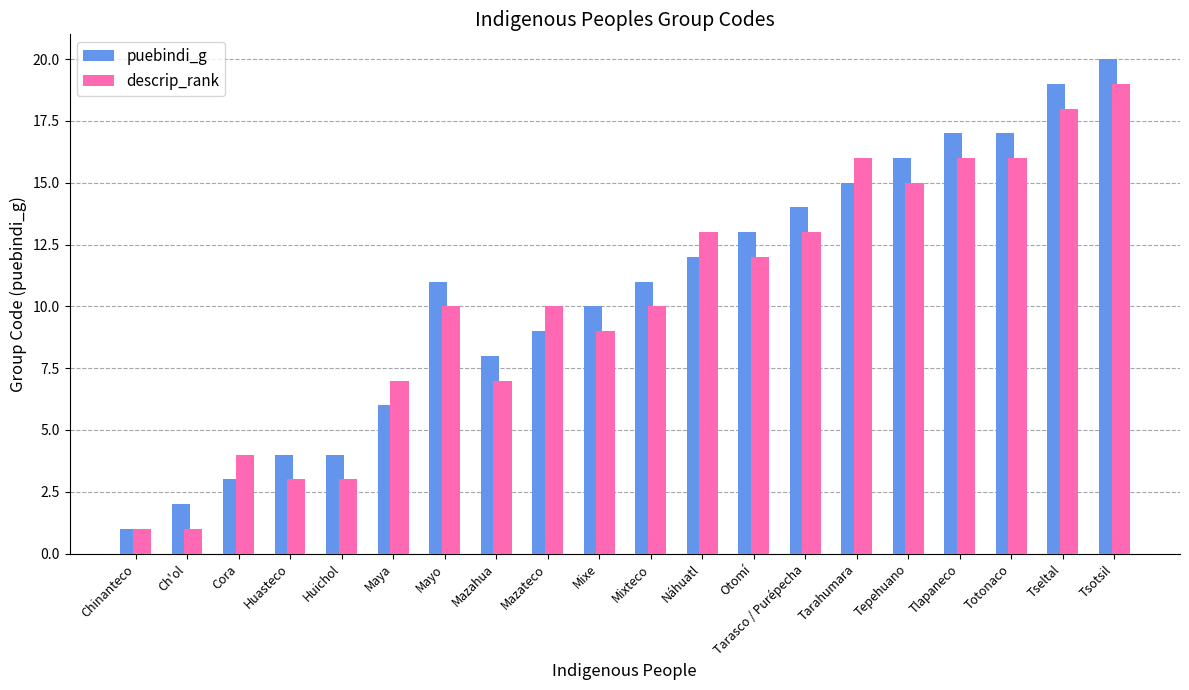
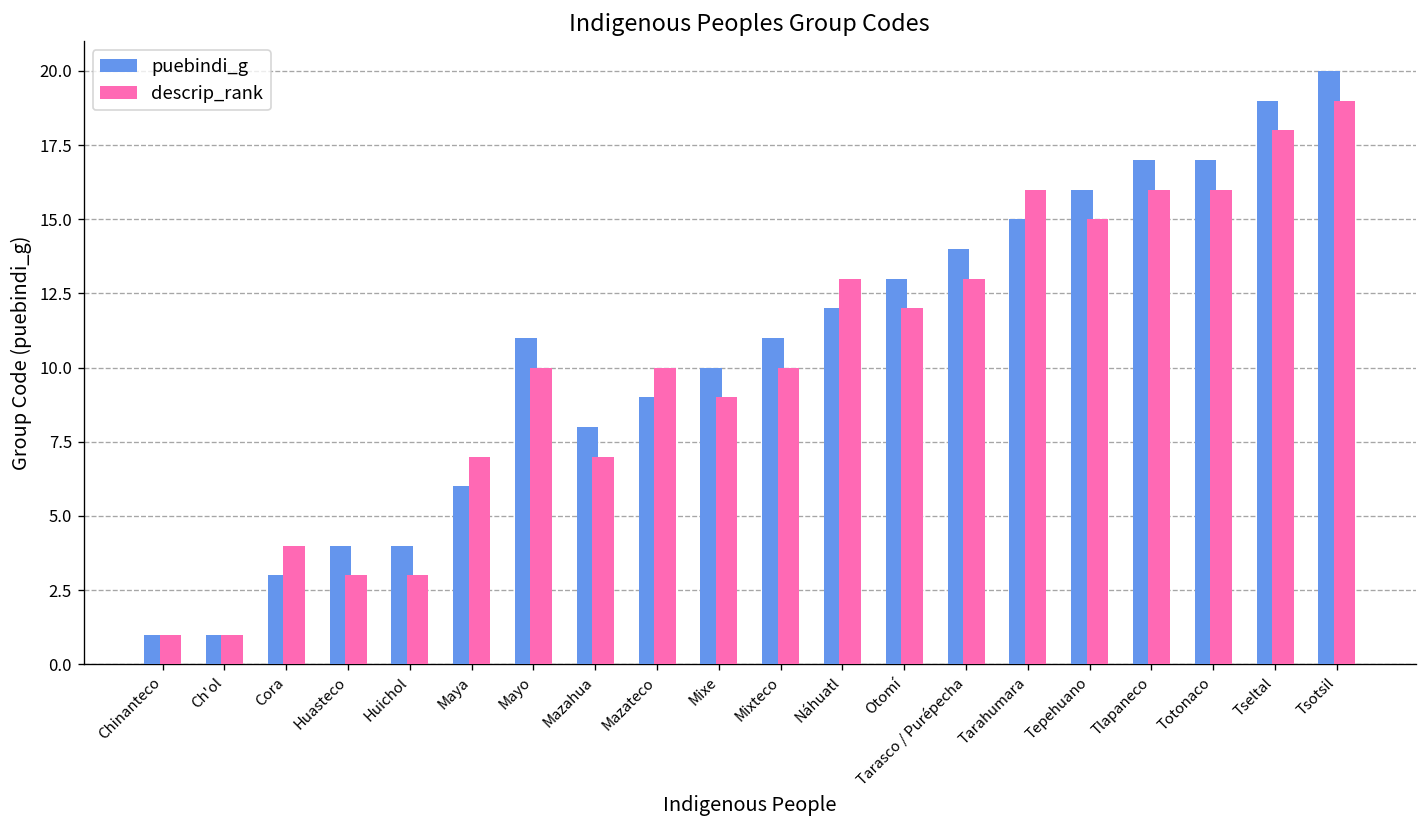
puebindi_g, Ch'ol: 2 -> 1
